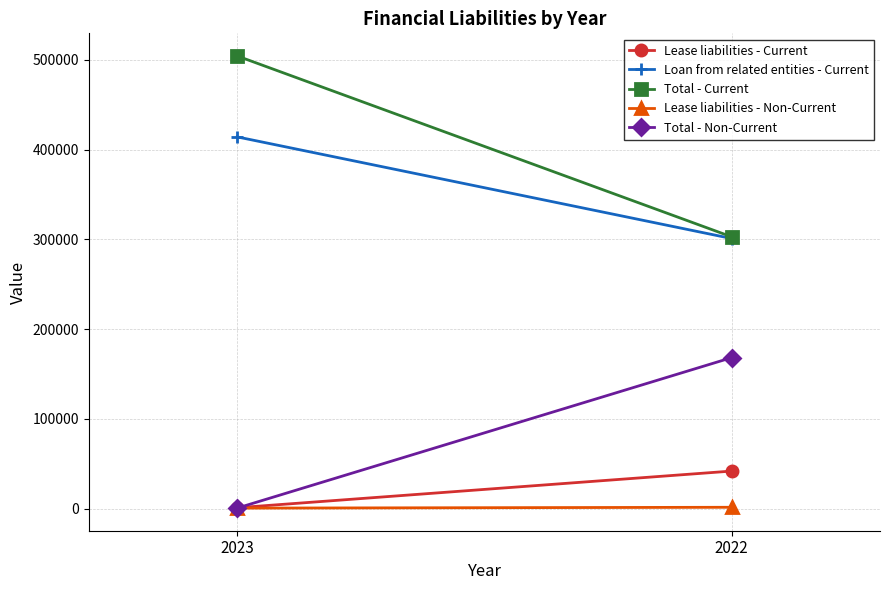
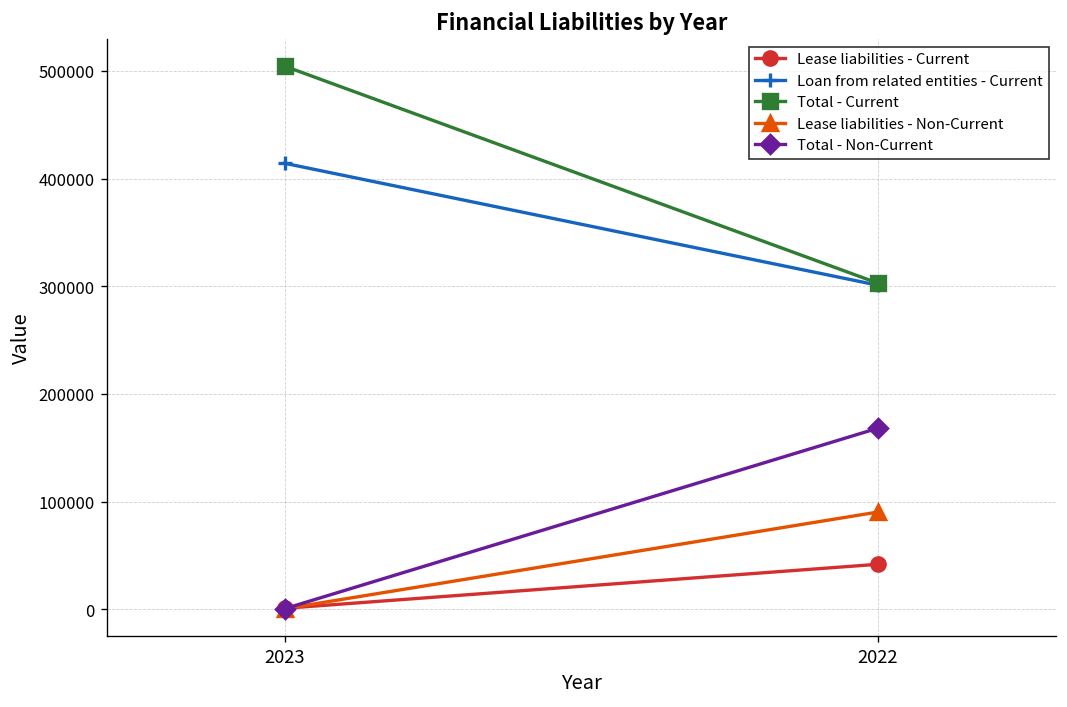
Lease liabilities - Non-Current, 2022: 0 -> 90000
